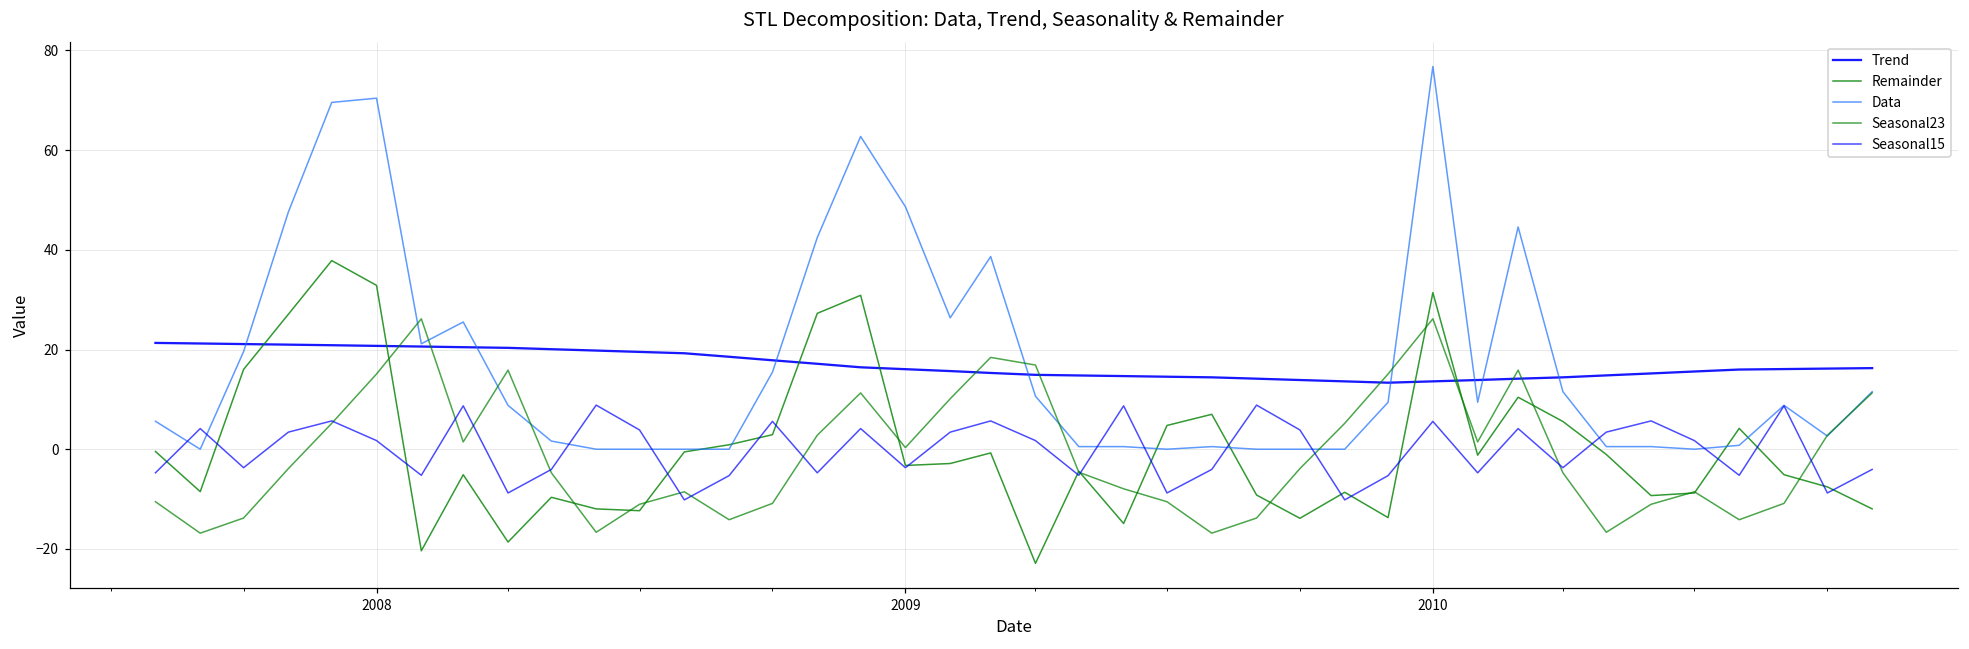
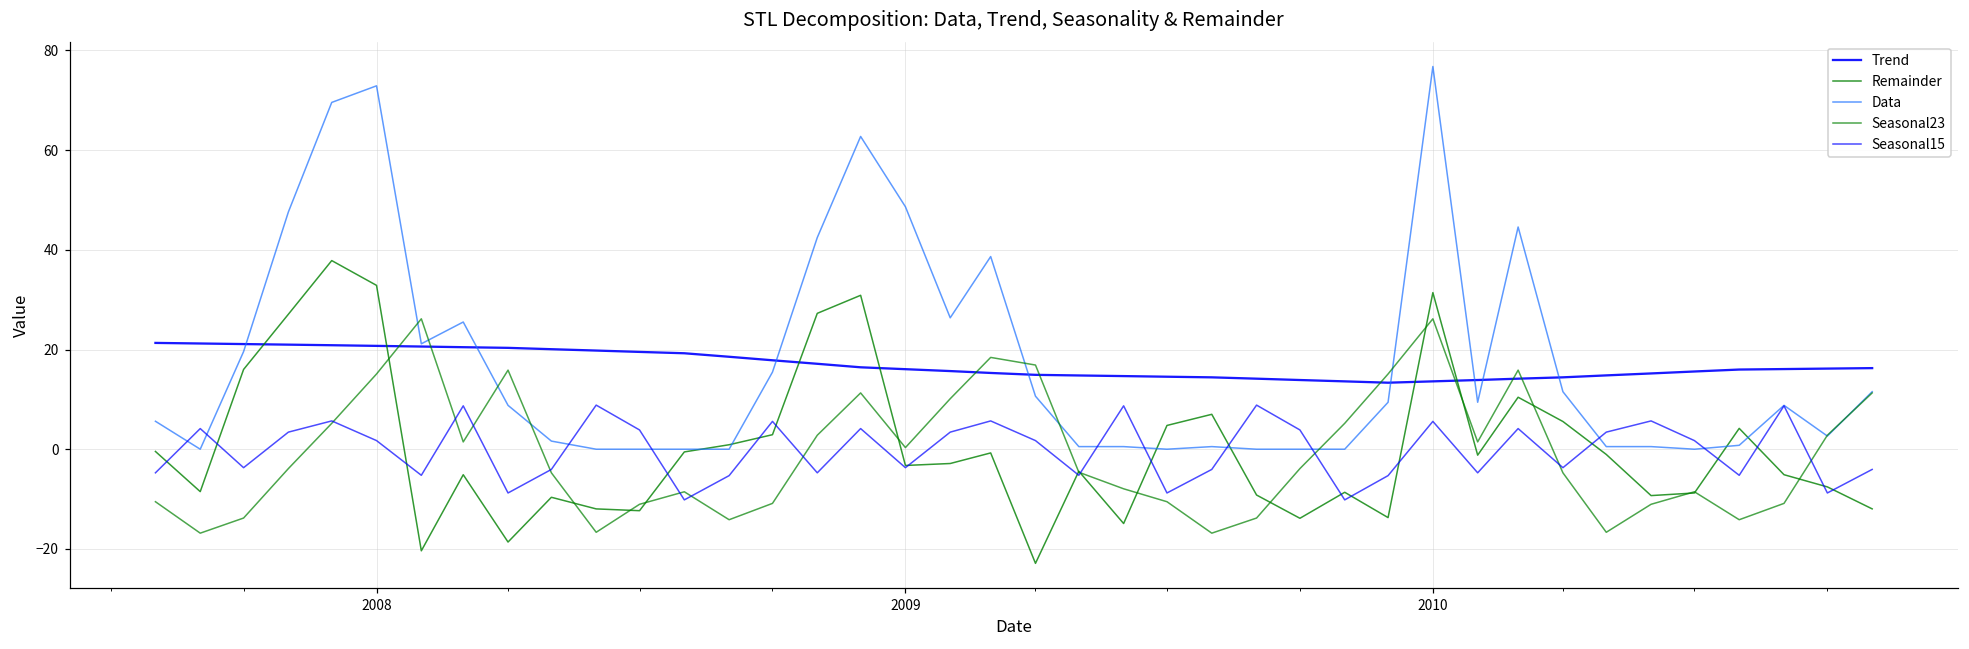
Data, 2008: 70 -> 73
